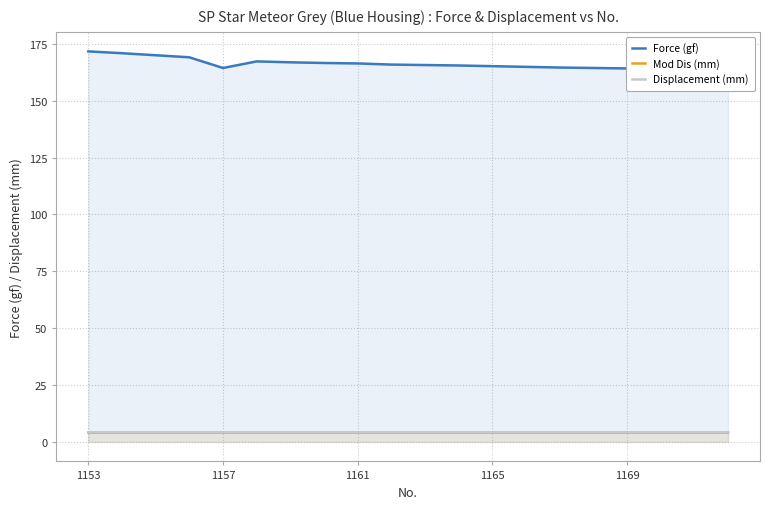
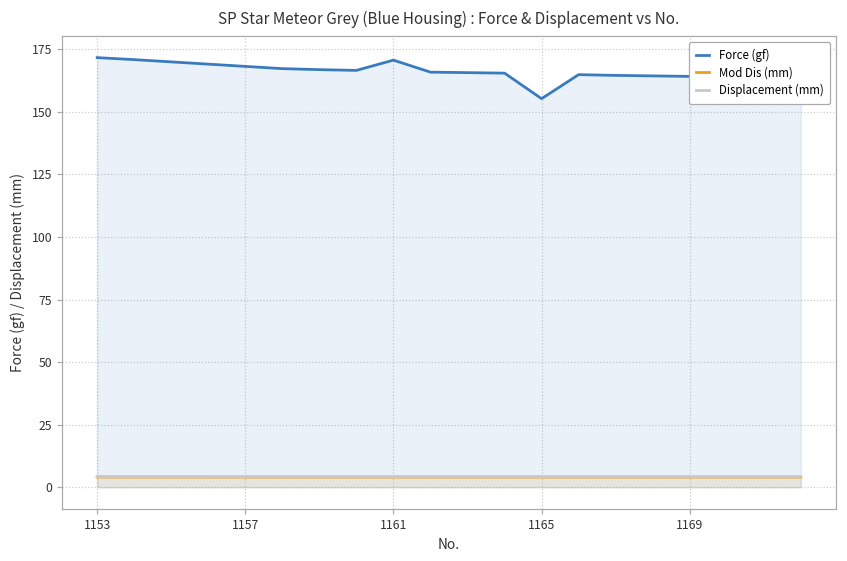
Force (gf), 1157: 164 -> 168
Force (gf), 1161: 166 -> 171
Force (gf), 1165: 165 -> 155
